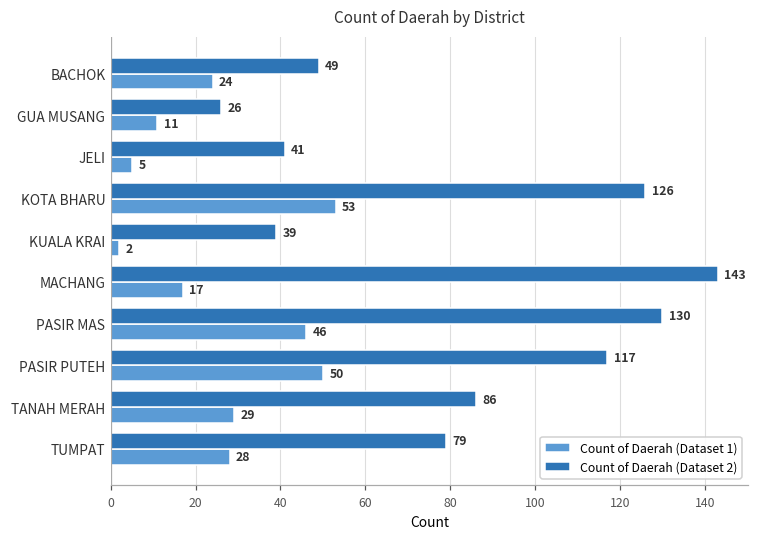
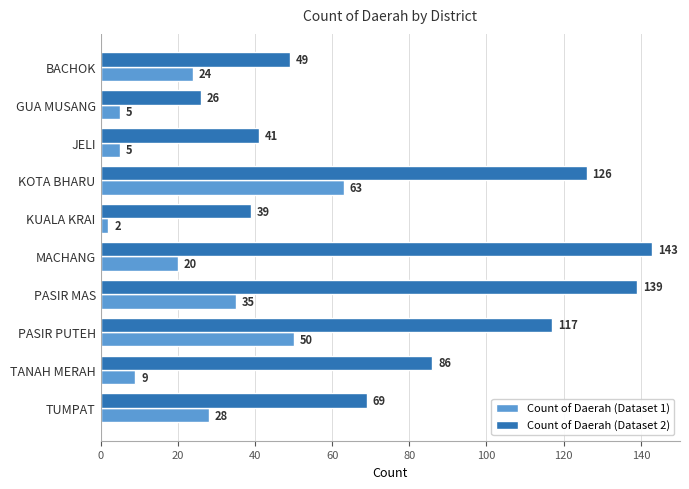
Count of Daerah (Dataset 1), GUA MUSANG: 11 -> 5
Count of Daerah (Dataset 1), KOTA BHARU: 53 -> 63
Count of Daerah (Dataset 1), MACHANG: 17 -> 20
Count of Daerah (Dataset 2), PASIR MAS: 130 -> 139
Count of Daerah (Dataset 1), PASIR MAS: 46 -> 35
Count of Daerah (Dataset 1), TANAH MERAH: 29 -> 9
Count of Daerah (Dataset 2), TUMPAT: 79 -> 69
